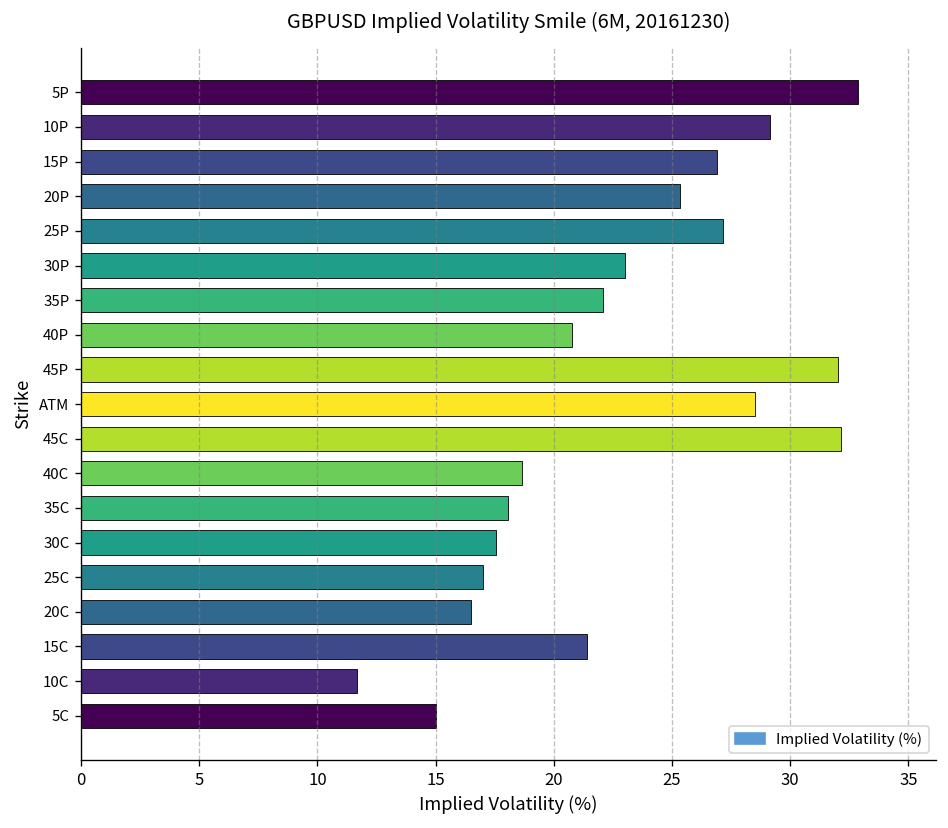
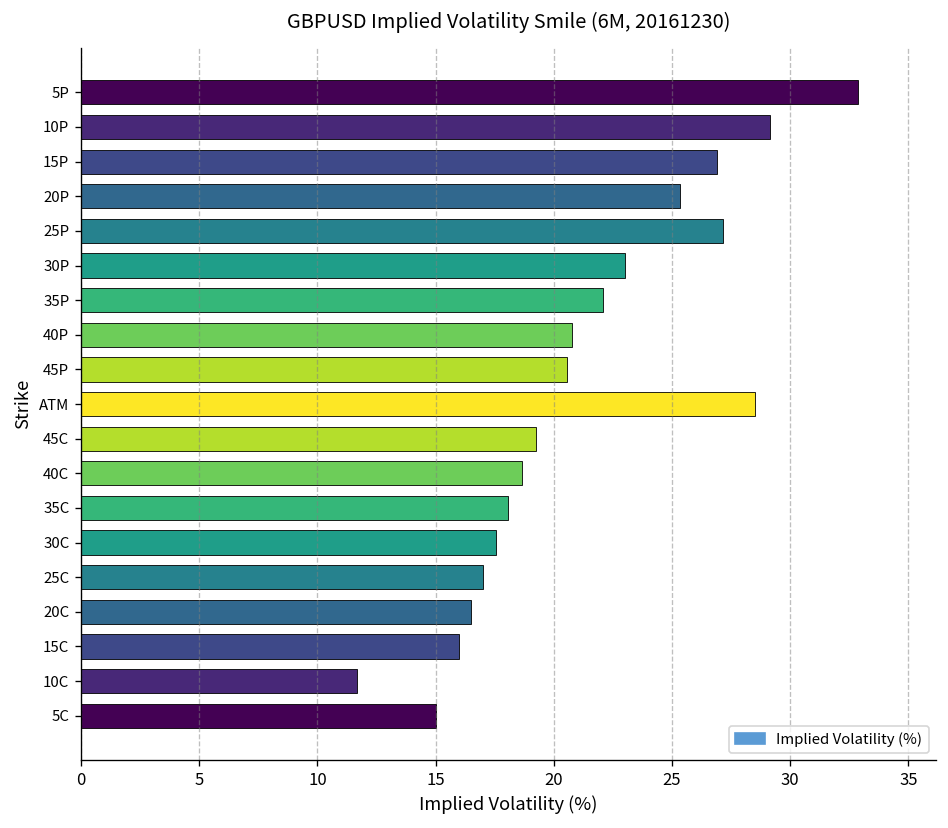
45P: 32.0 -> 20.5
45C: 32.2 -> 19.2
15C: 21.4 -> 16.0
